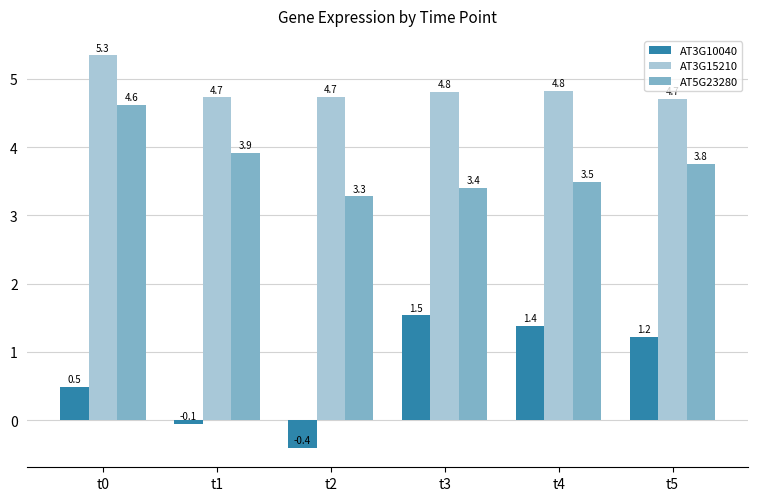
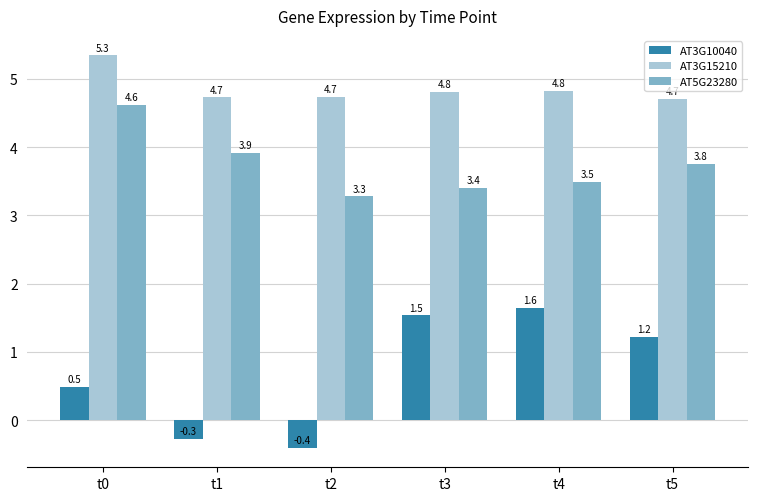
AT3G10040, t1: -0.1 -> -0.3
AT3G10040, t4: 1.4 -> 1.6
